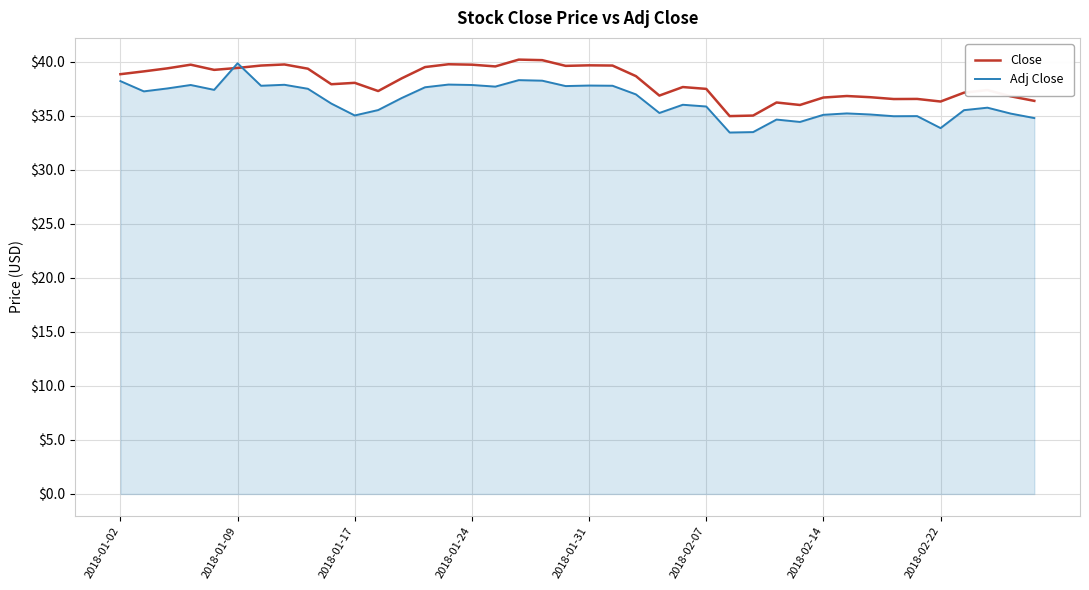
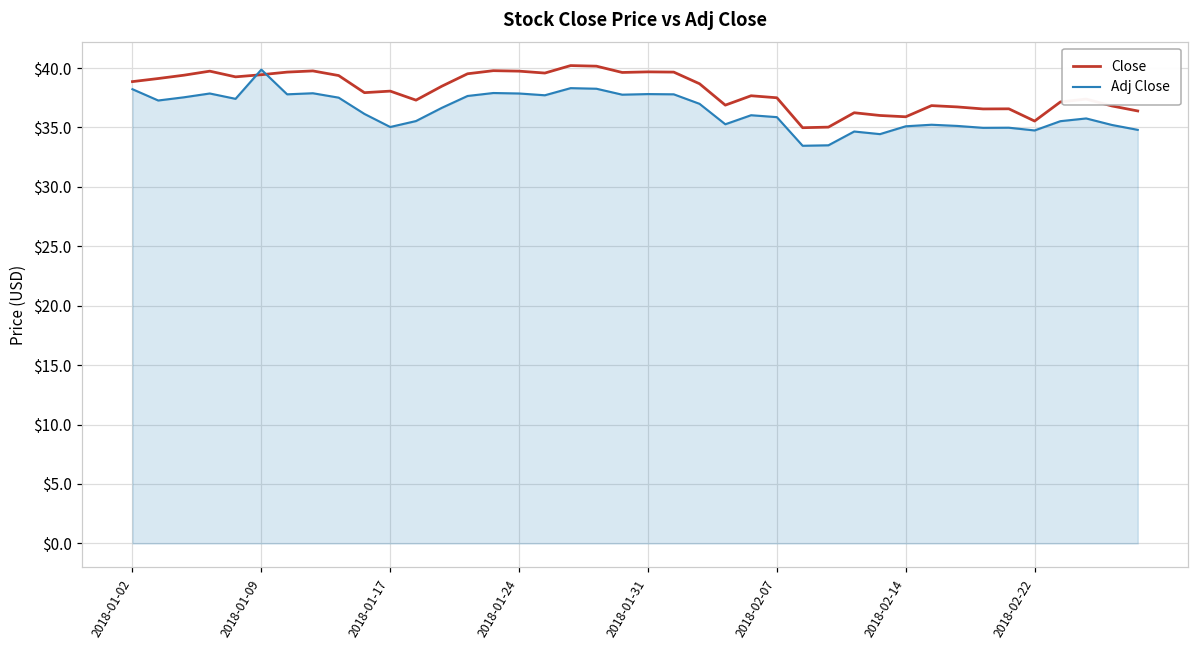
Close, 2018-02-14: $36.7 -> $35.9
Close, 2018-02-22: $36.3 -> $35.5
Adj Close, 2018-02-22: $33.9 -> $34.8
